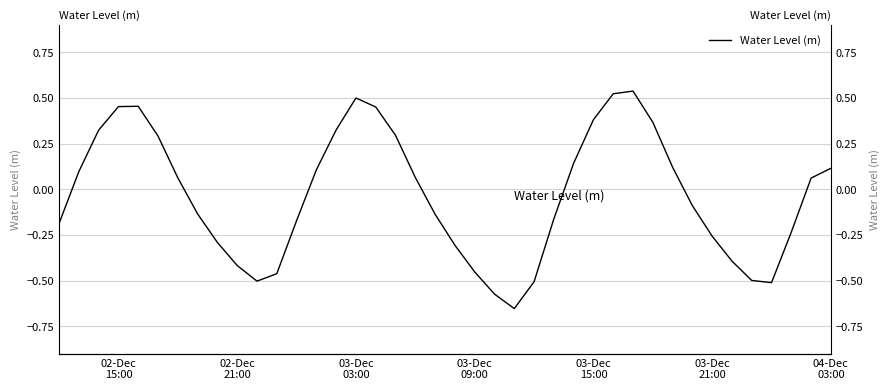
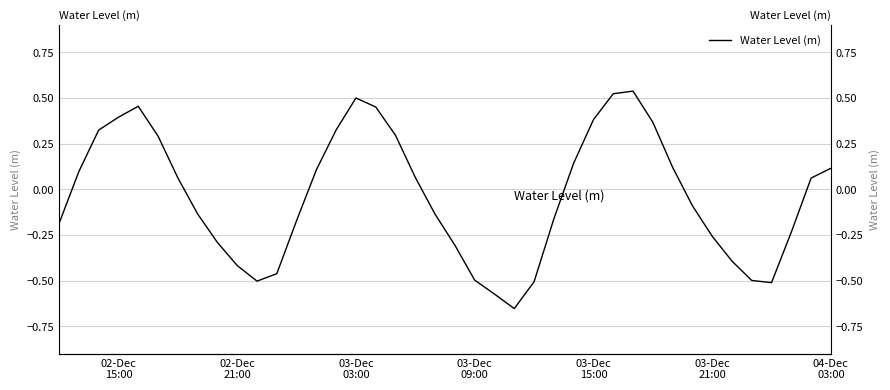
02-Dec 15:00: 0.45 -> 0.39
03-Dec 09:00: -0.45 -> -0.50
